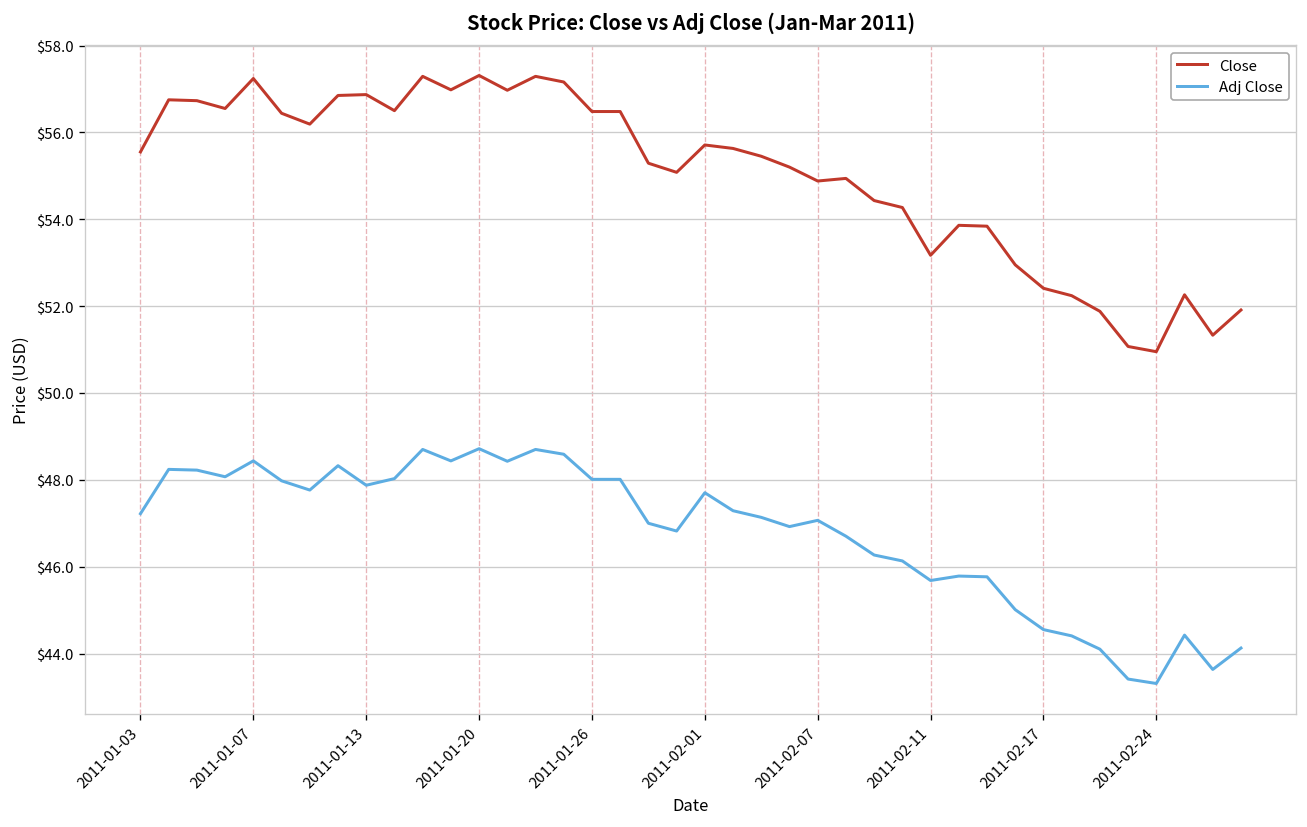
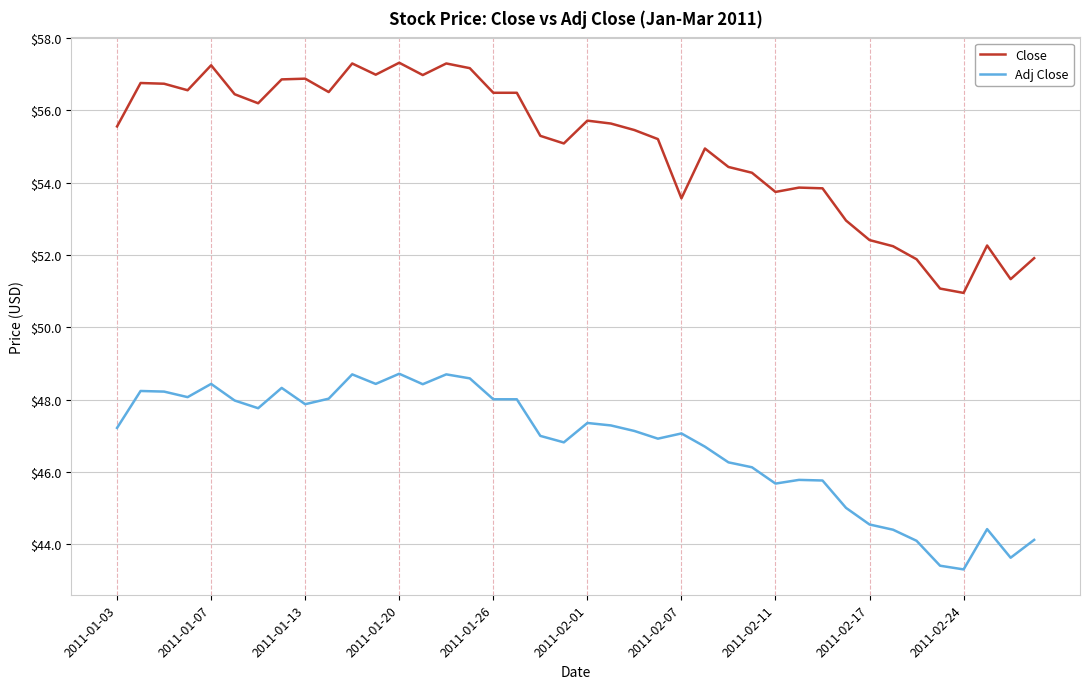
Adj Close, 2011-02-01: $47.7 -> $47.4
Close, 2011-02-07: $54.9 -> $53.6
Close, 2011-02-11: $53.2 -> $53.7
